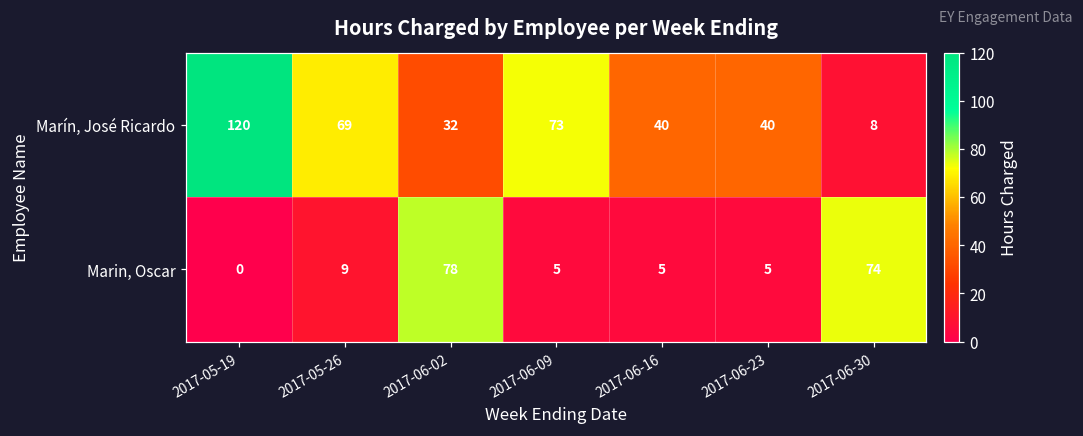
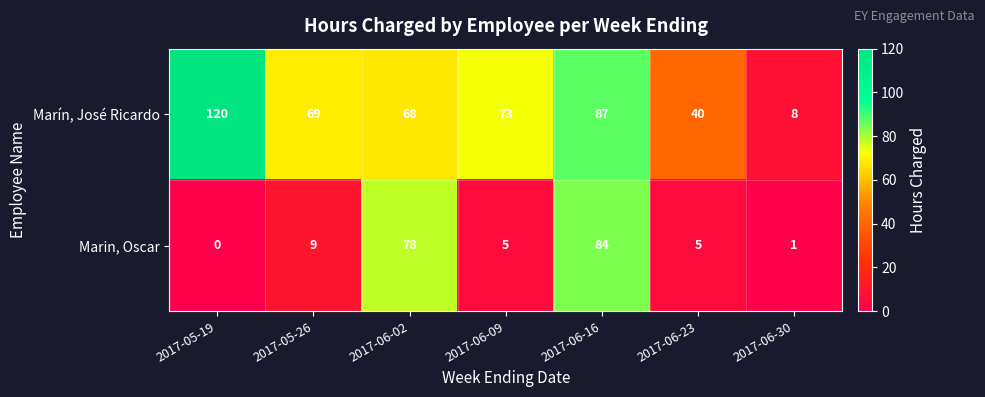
Marín, José Ricardo, 2017-06-02: 32 -> 68
Marín, José Ricardo, 2017-06-16: 40 -> 87
Marin, Oscar, 2017-06-16: 5 -> 84
Marin, Oscar, 2017-06-30: 74 -> 1
